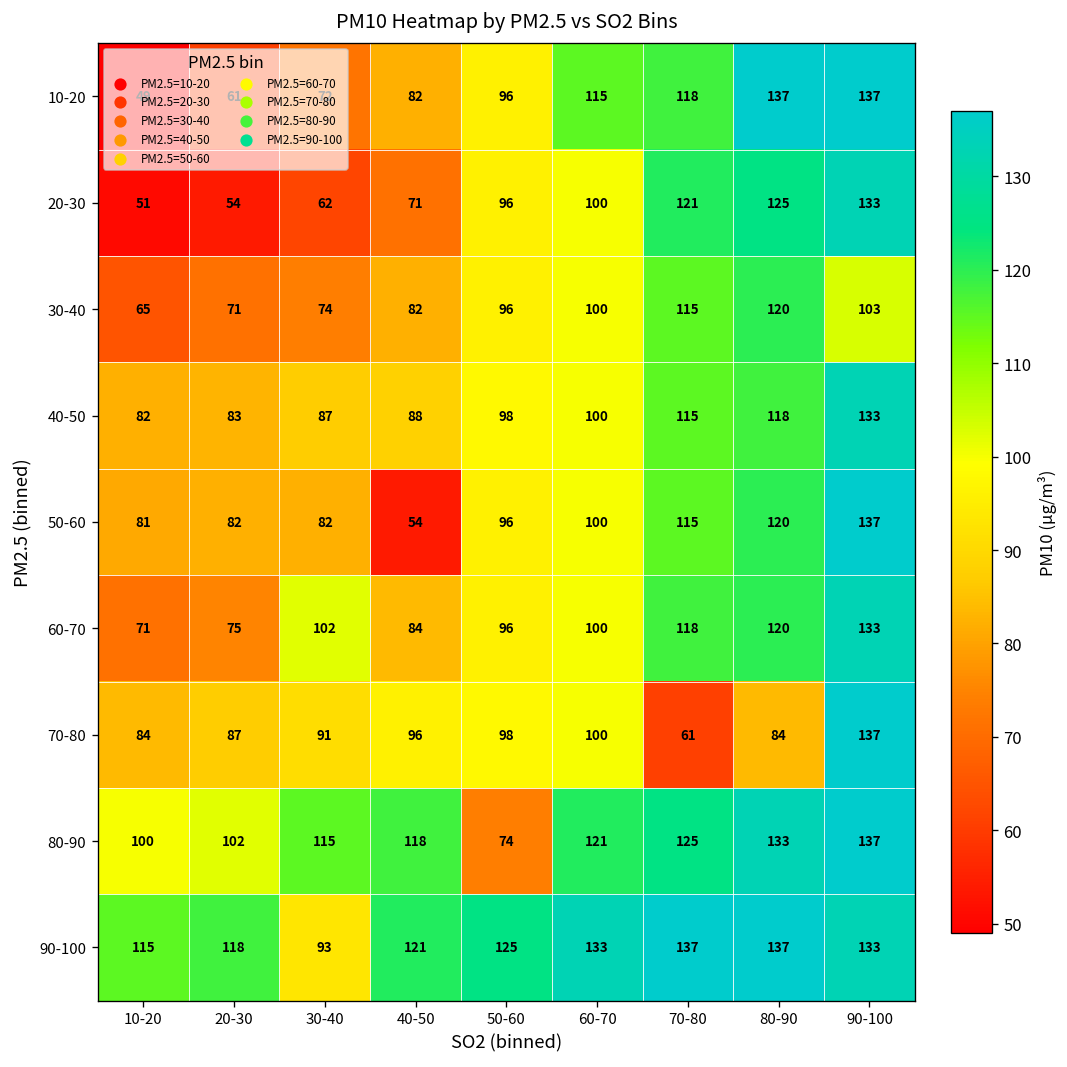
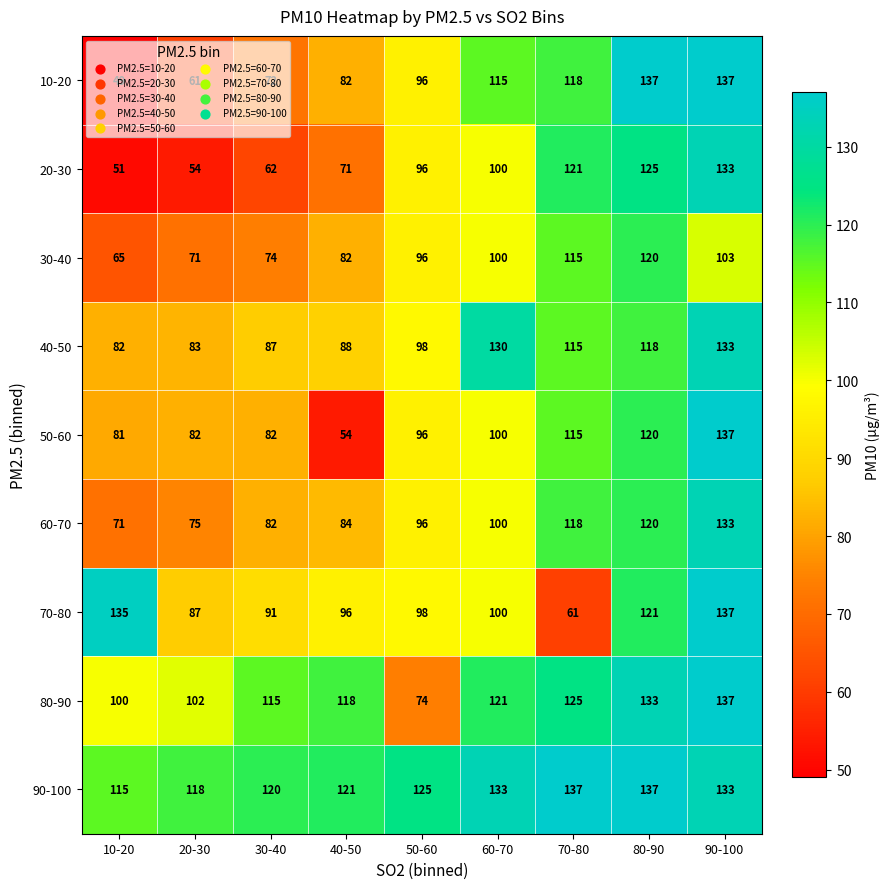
40-50, 60-70: 100 -> 130
60-70, 30-40: 102 -> 82
70-80, 10-20: 84 -> 135
70-80, 80-90: 84 -> 121
90-100, 30-40: 93 -> 120
